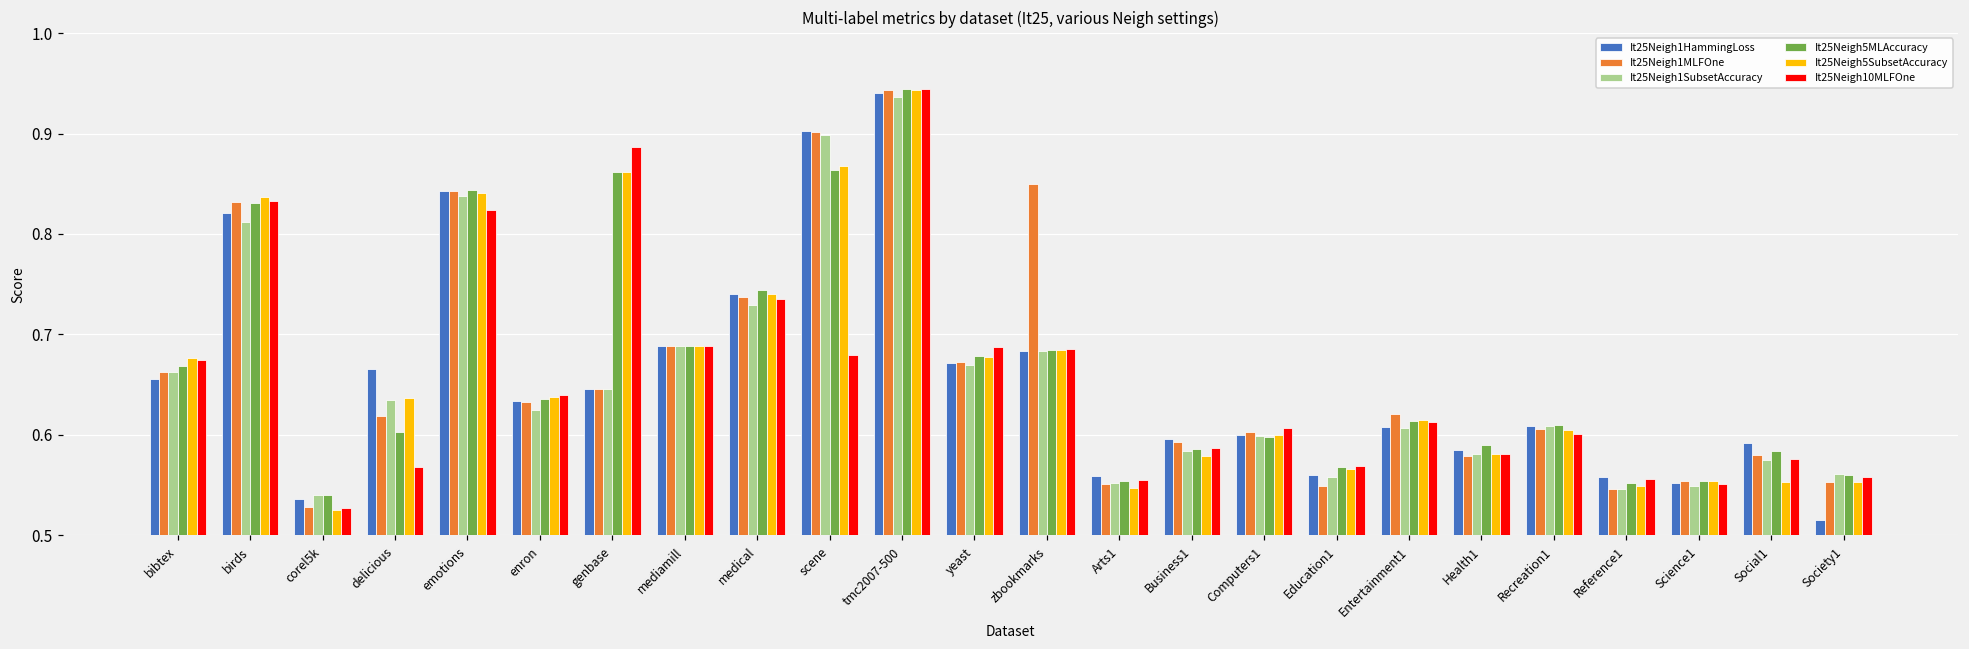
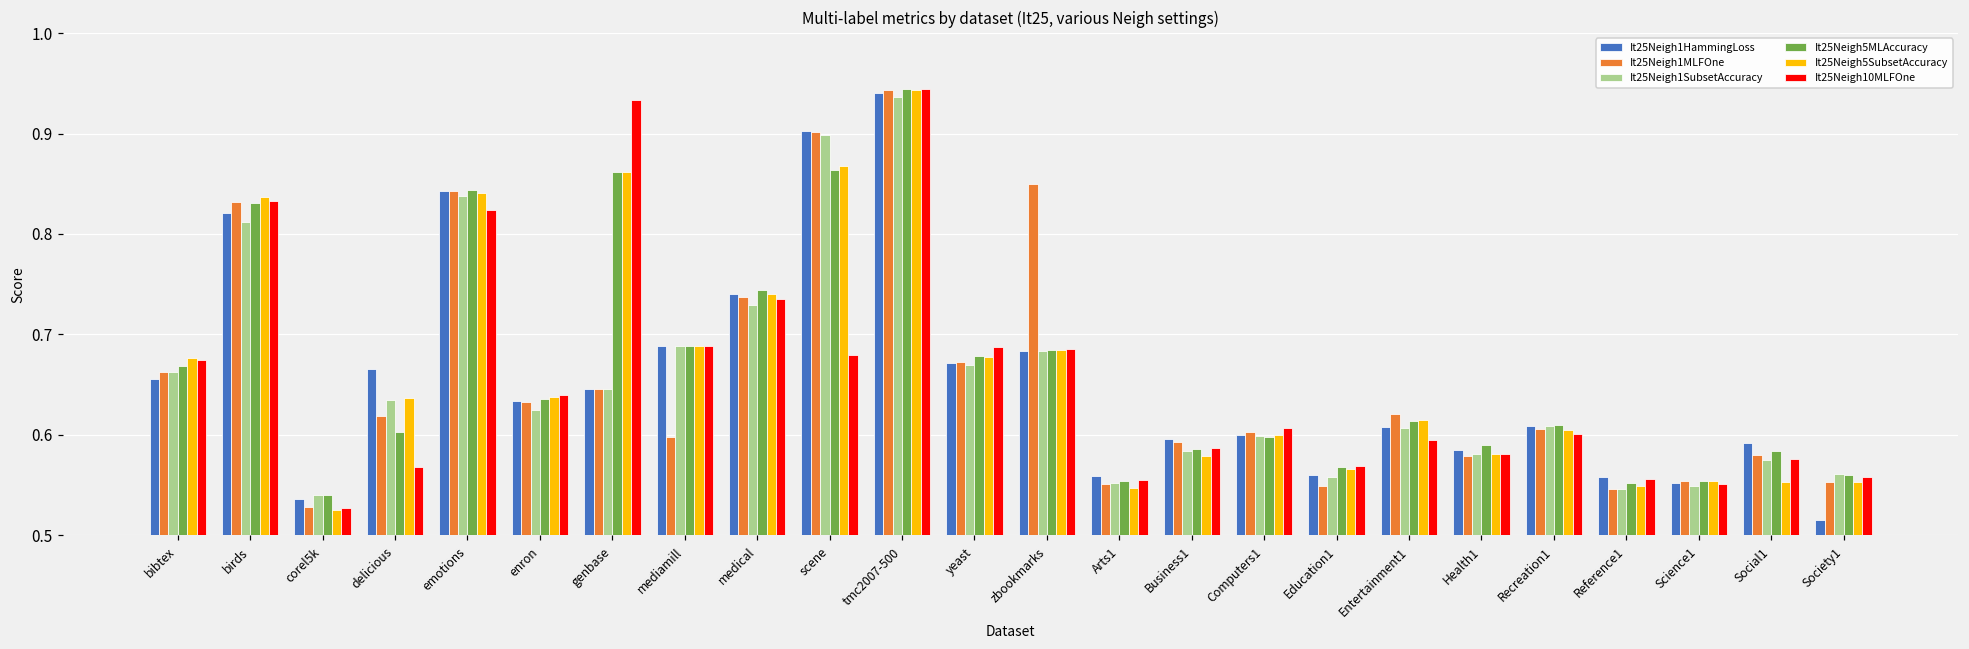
It25Neigh10MLFOne, genbase: 0.89 -> 0.93
It25Neigh1MLFOne, mediamill: 0.69 -> 0.60
It25Neigh10MLFOne, Entertainment1: 0.61 -> 0.60
